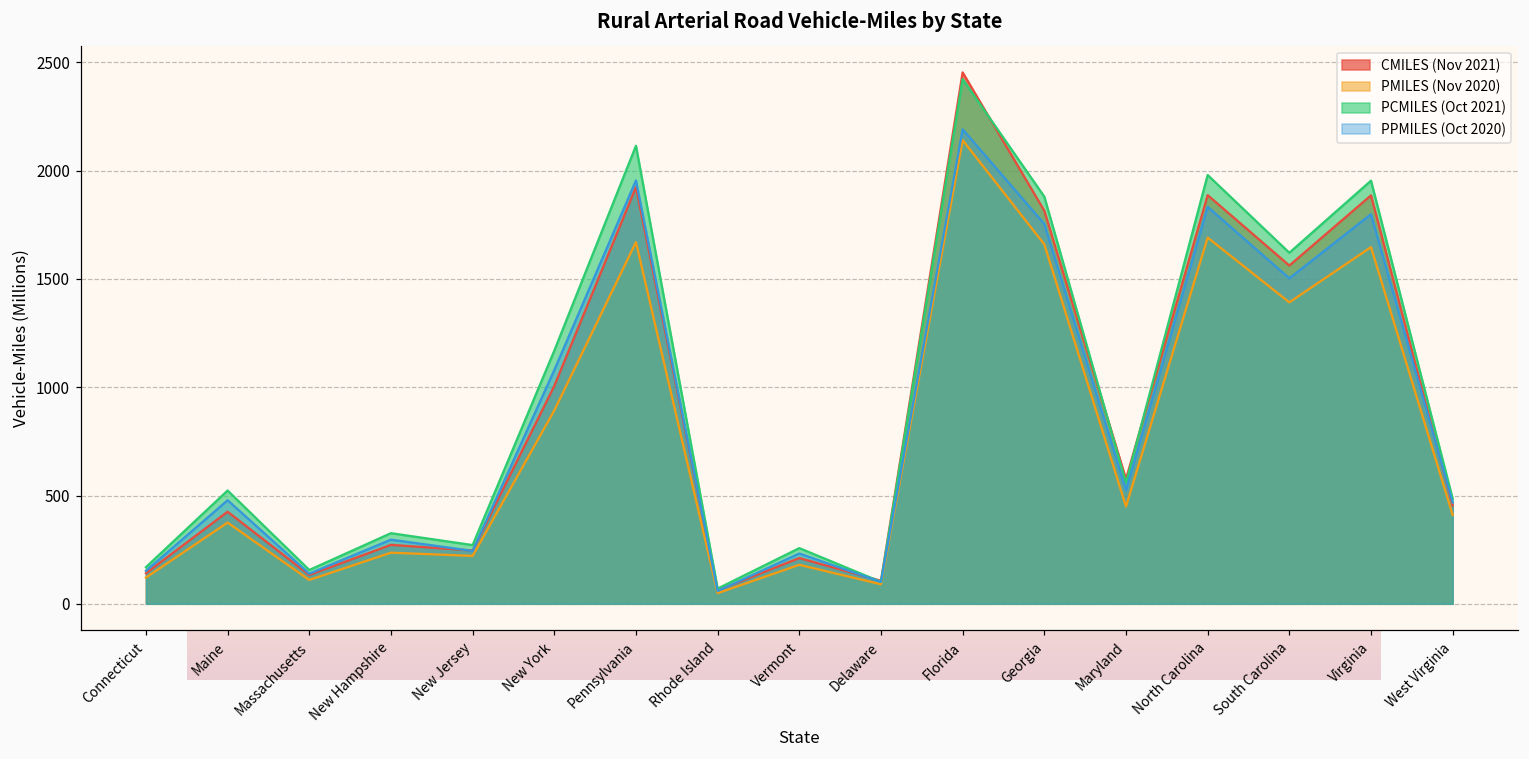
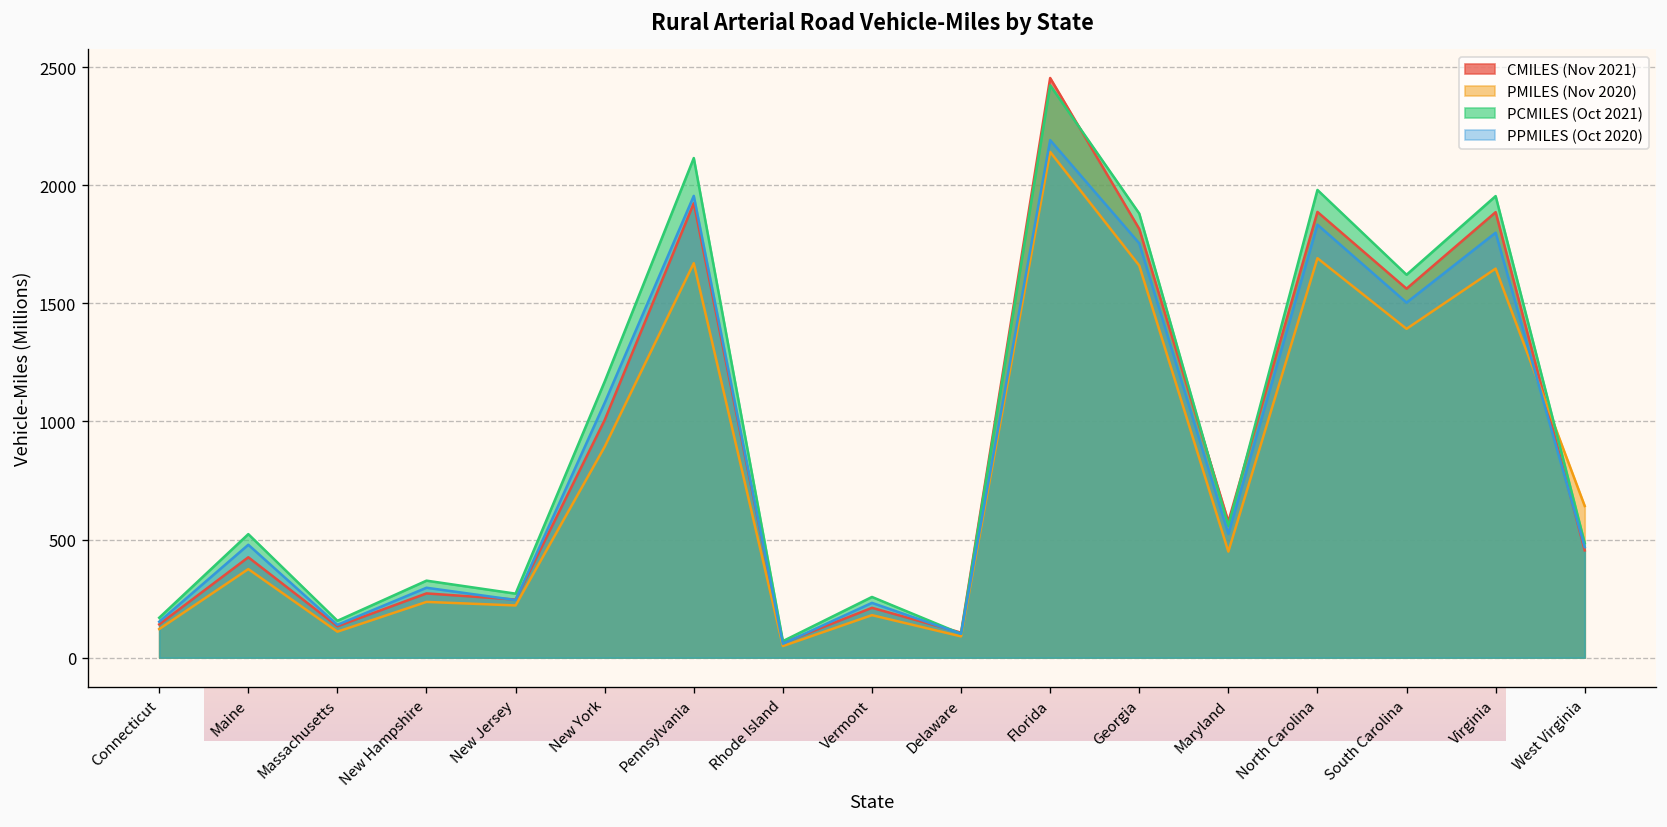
Rural Arterial Road Vehicle-Miles by State, PMILES (Nov 2020), West Virginia: 410 -> 640
